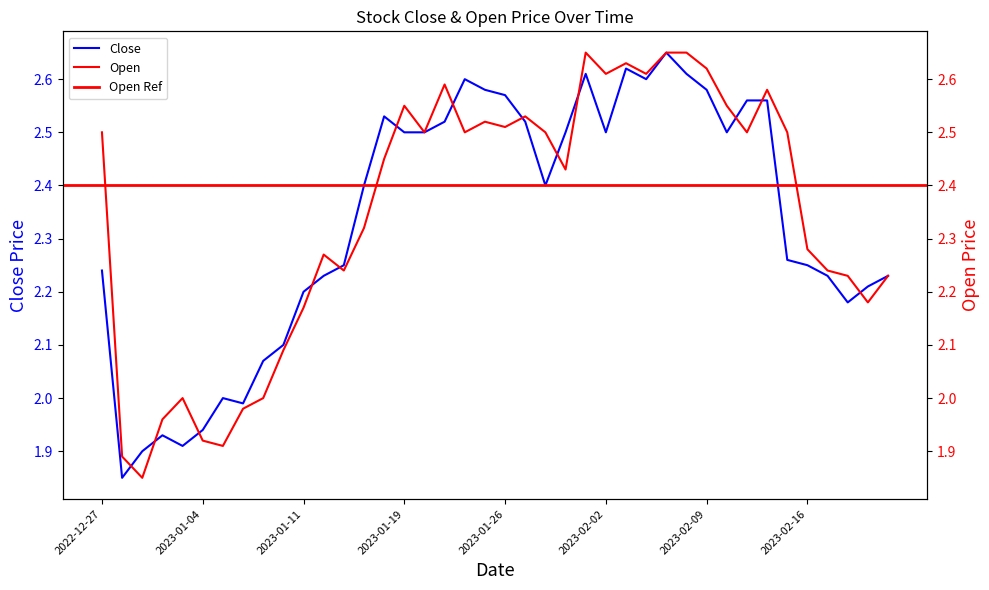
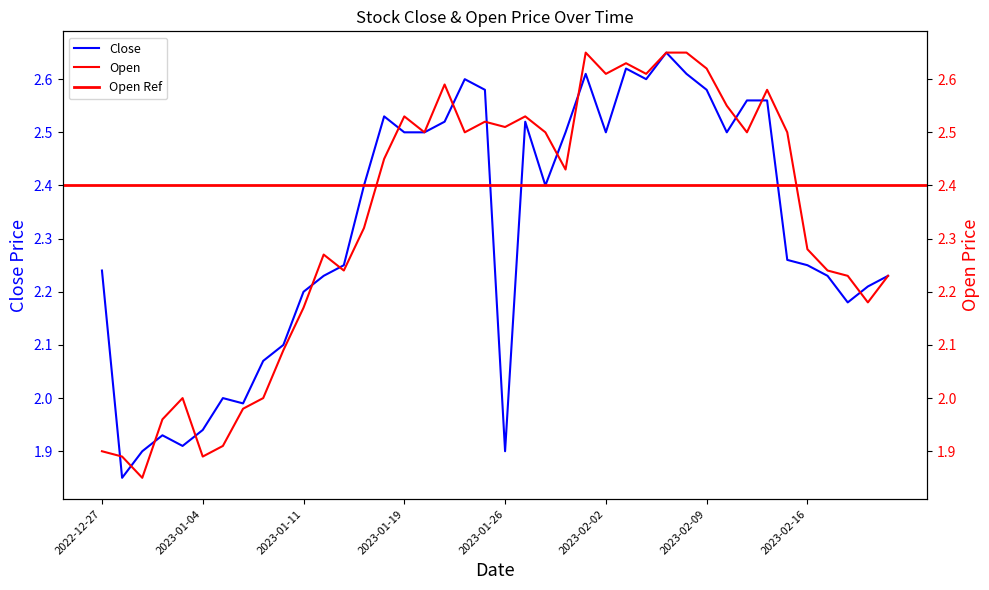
Close, 2023-01-26: 2.57 -> 1.90
Open, 2022-12-27: 2.5 -> 1.9
Open, 2023-01-04: 1.92 -> 1.89
Open, 2023-01-19: 2.55 -> 2.53
